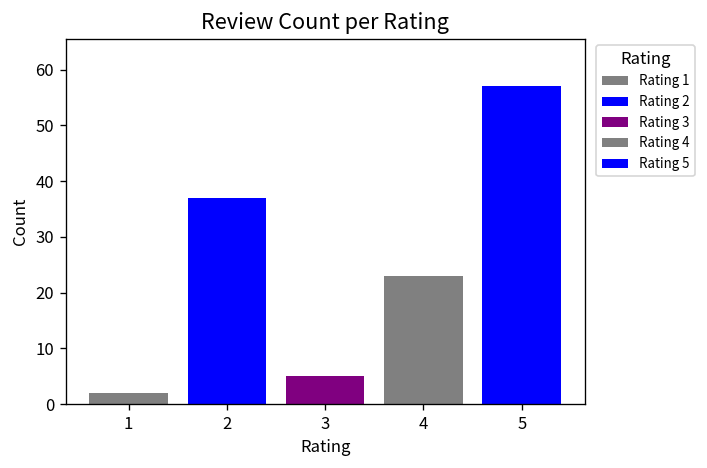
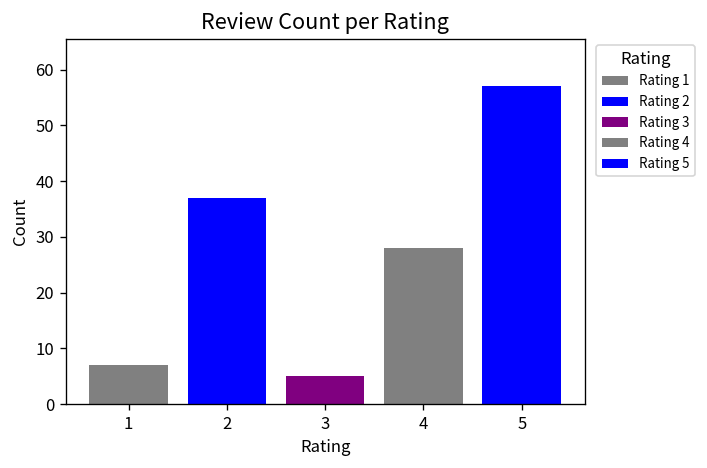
1: 2 -> 7
4: 23 -> 28
